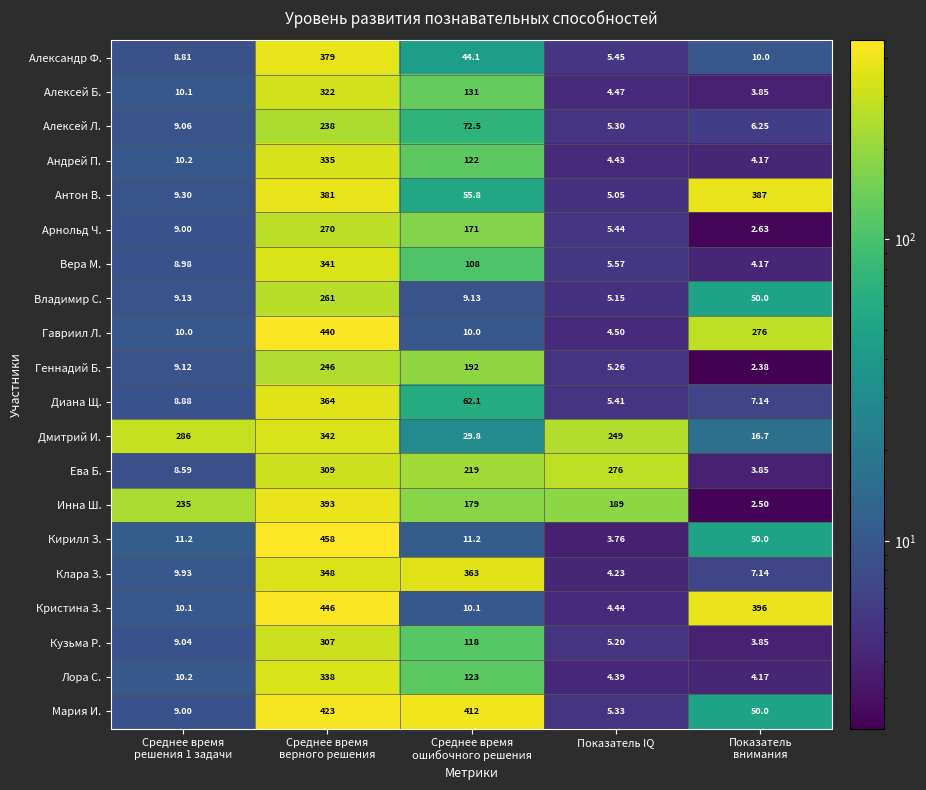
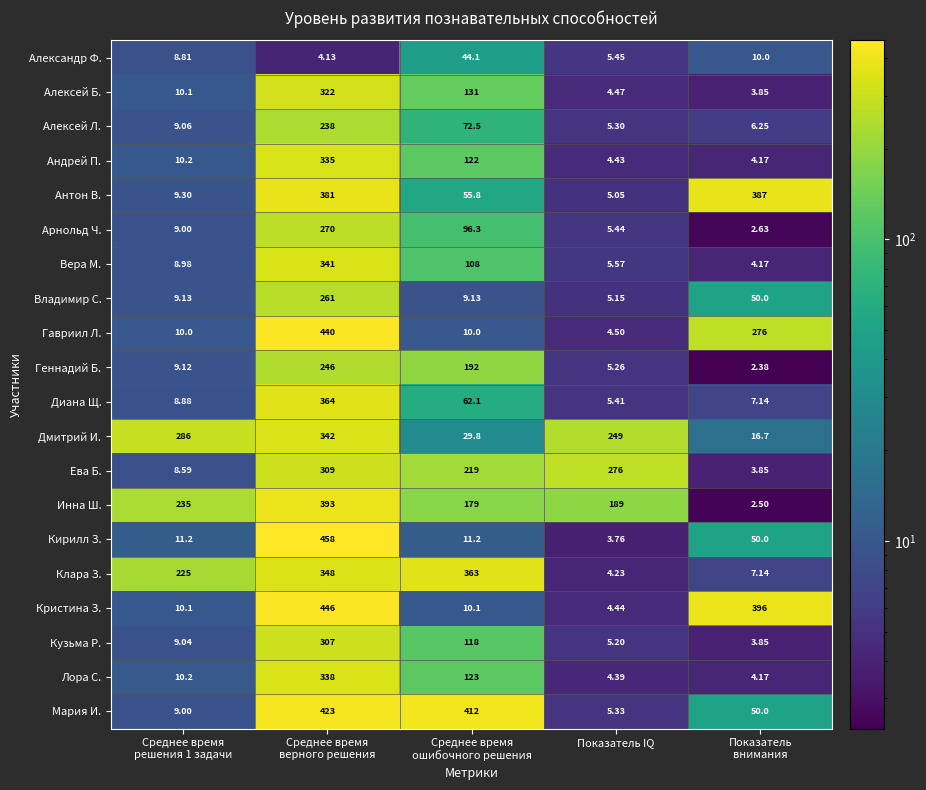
Александр Ф., Среднее время верного решения: 379 -> 4.13
Арнольд Ч., Среднее время ошибочного решения: 171 -> 96.3
Клара З., Среднее время решения 1 задачи: 9.93 -> 225
